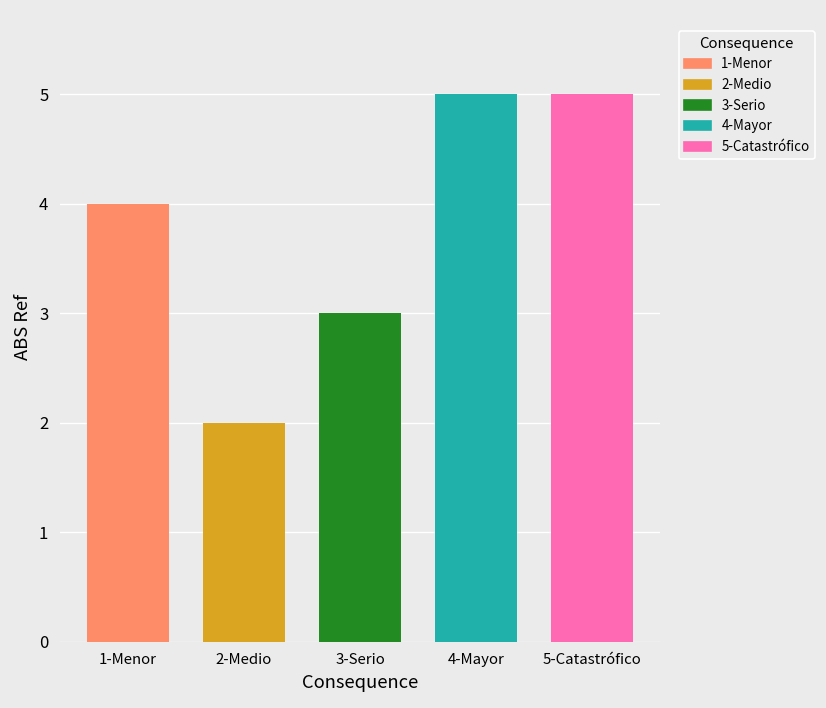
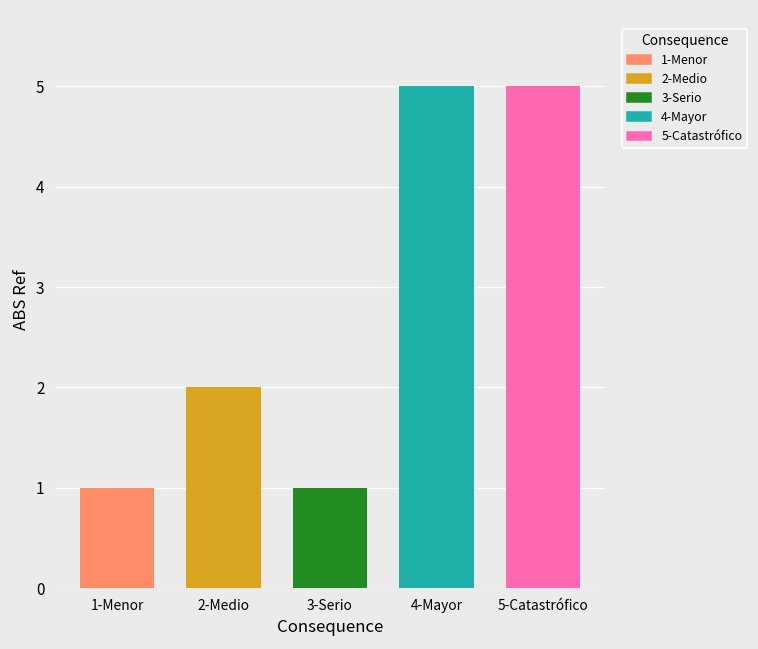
1-Menor: 4 -> 1
3-Serio: 3 -> 1
